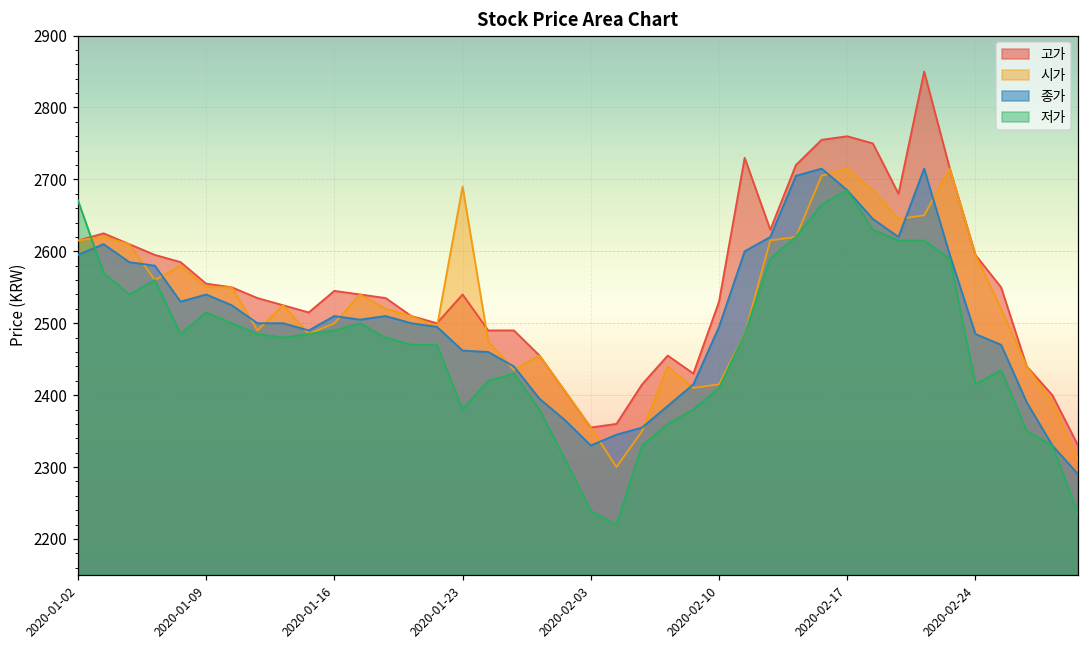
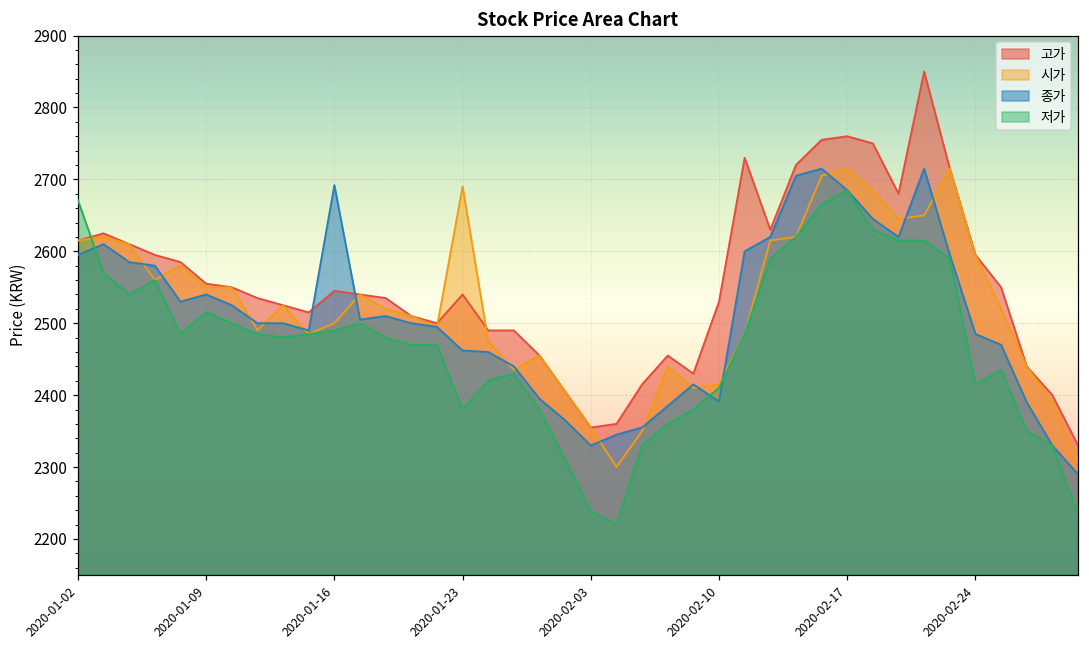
종가, 2020-01-16: 2510 -> 2690
종가, 2020-02-10: 2500 -> 2390
